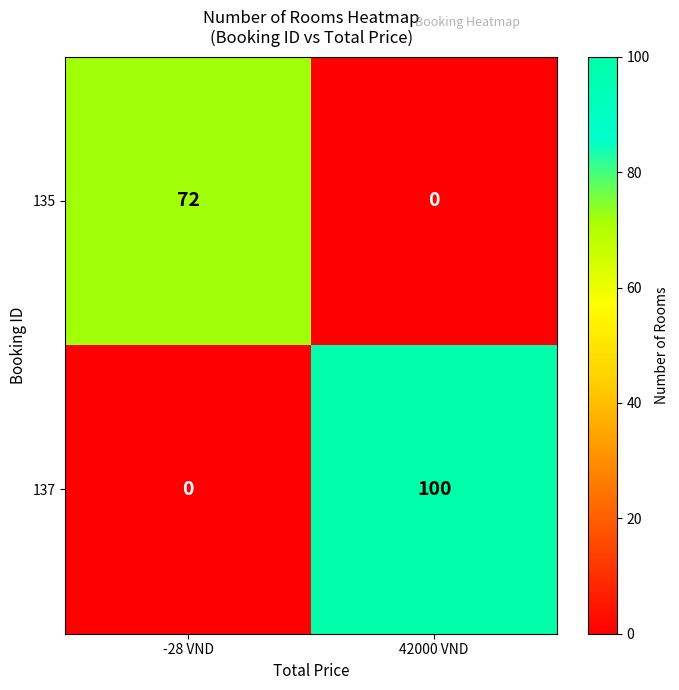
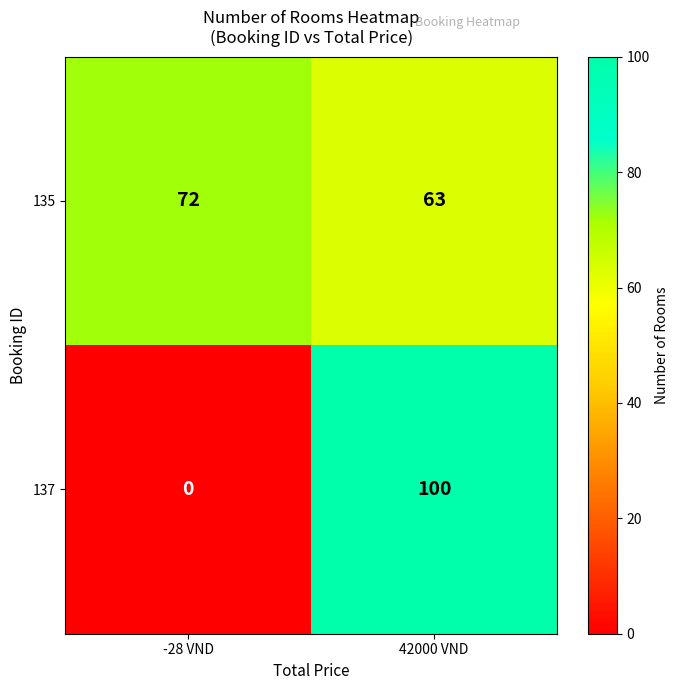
135, 42000 VND: 0 -> 63
